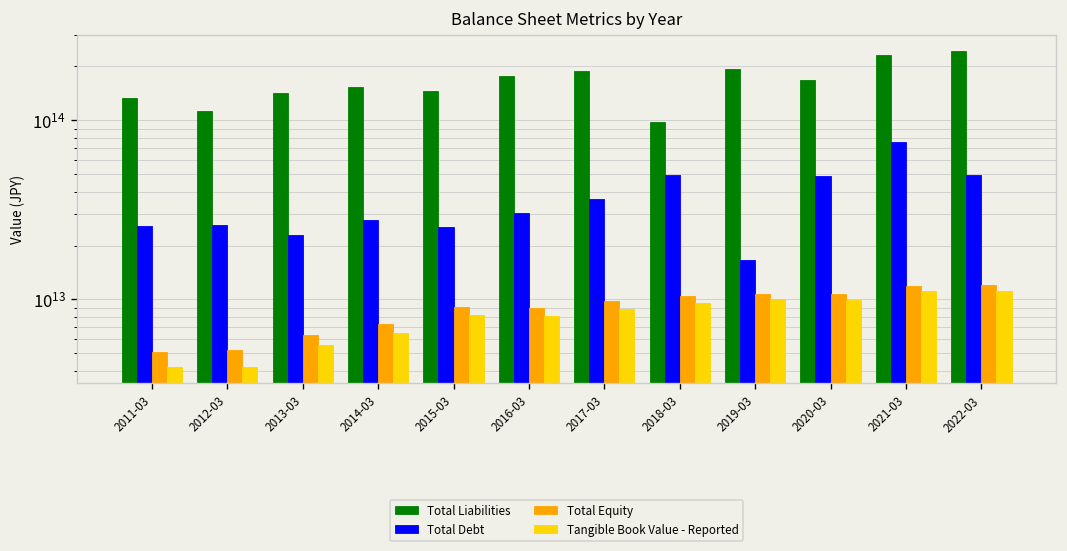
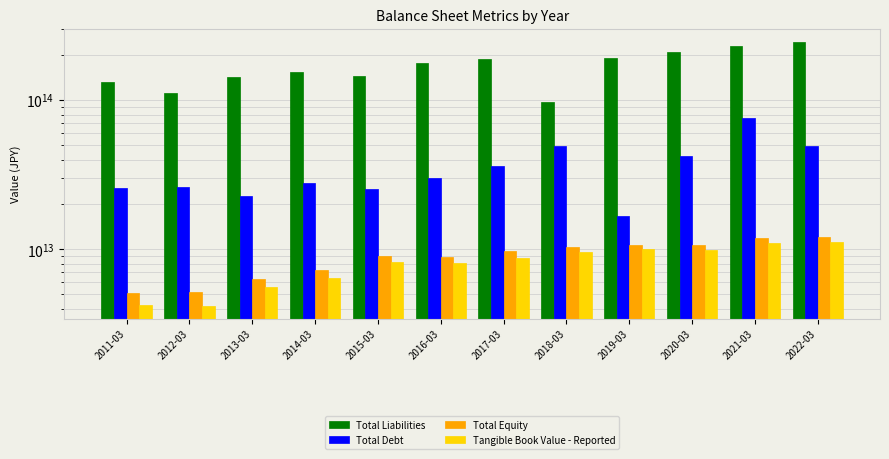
Total Liabilities, 2020-03: 170000000000000 -> 210000000000000
Total Debt, 2020-03: 49000000000000 -> 42000000000000
